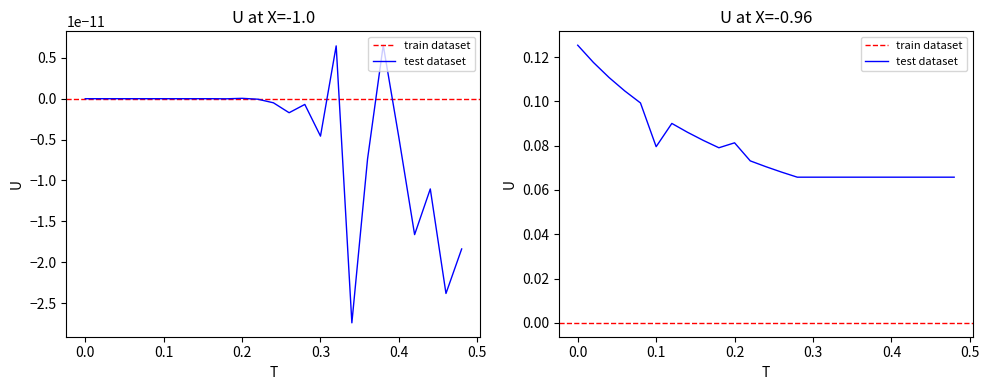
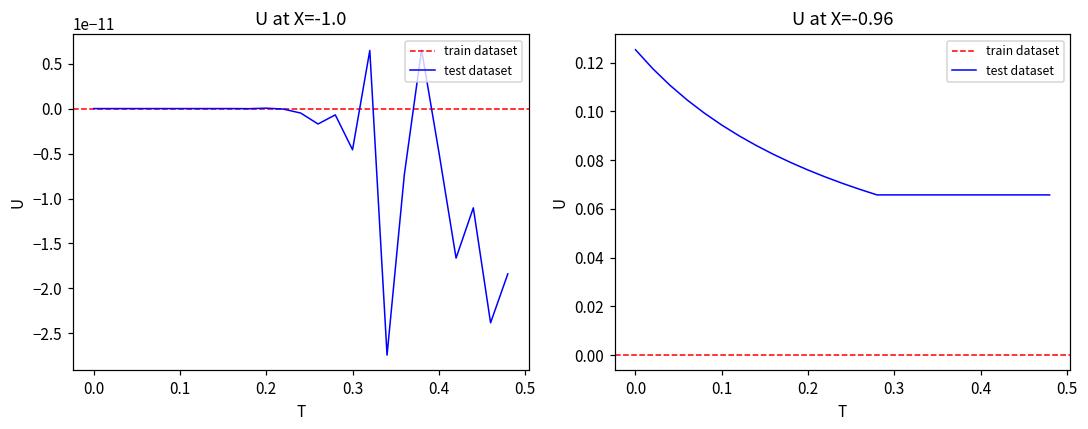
U at X=-0.96, 0.1: 0.080 -> 0.094
U at X=-0.96, 0.2: 0.081 -> 0.076
